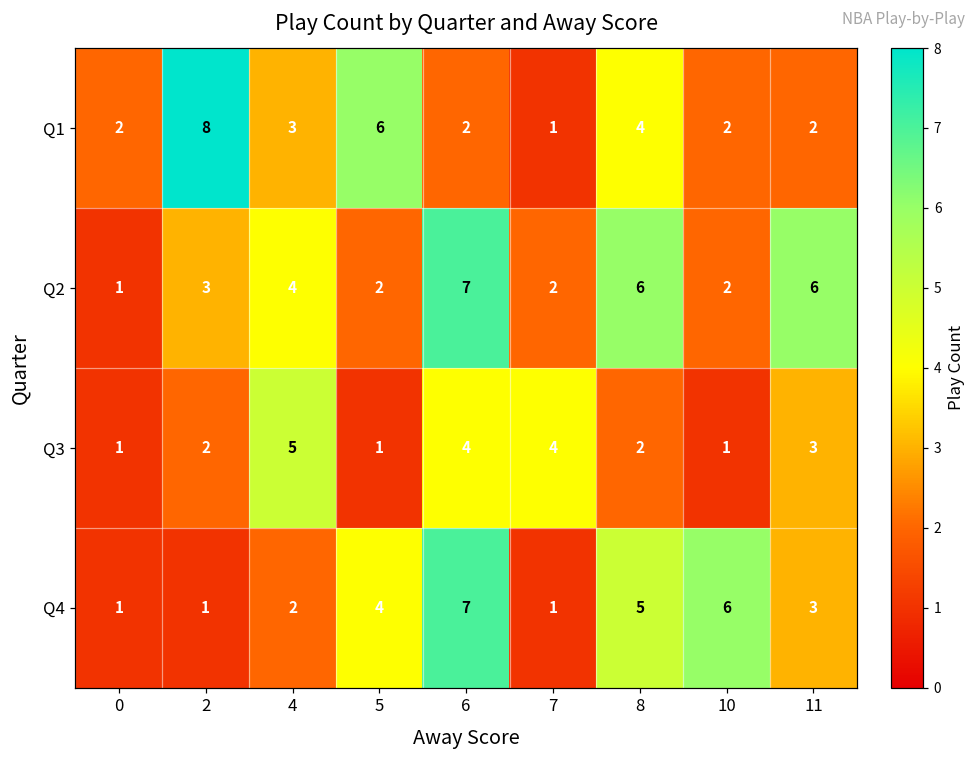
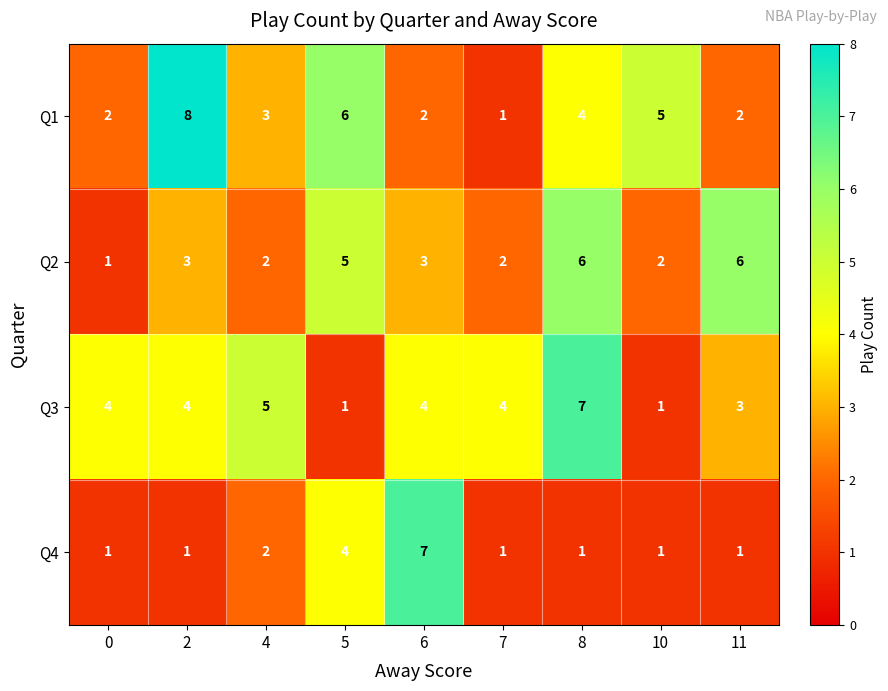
Q1, 10: 2 -> 5
Q2, 4: 4 -> 2
Q2, 5: 2 -> 5
Q2, 6: 7 -> 3
Q3, 0: 1 -> 4
Q3, 2: 2 -> 4
Q3, 8: 2 -> 7
Q4, 8: 5 -> 1
Q4, 10: 6 -> 1
Q4, 11: 3 -> 1
